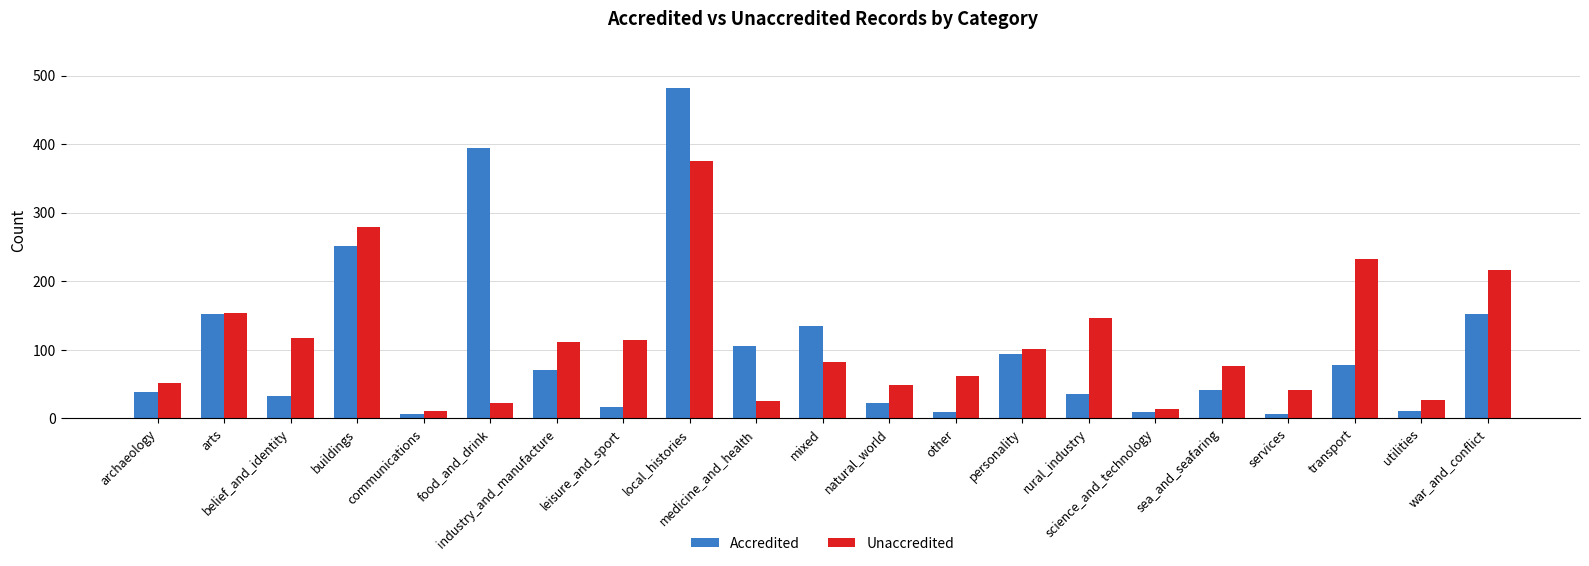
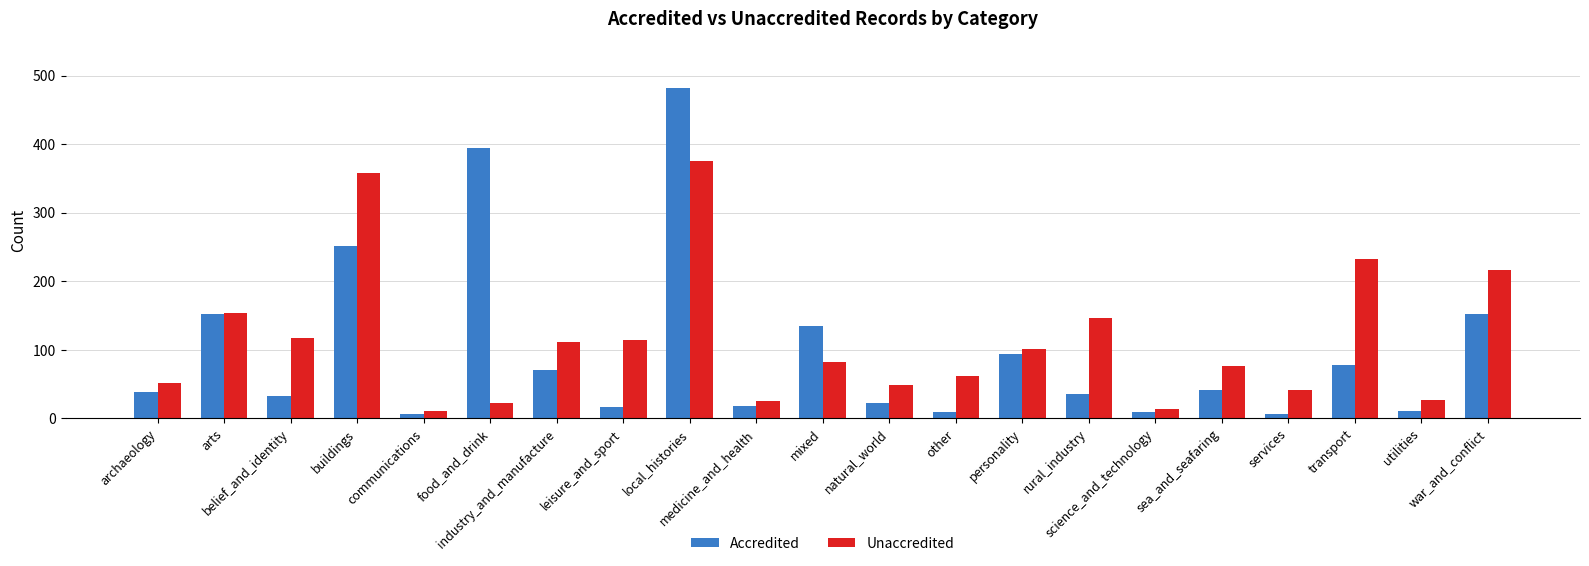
Unaccredited, buildings: 280 -> 360
Accredited, medicine_and_health: 110 -> 20
